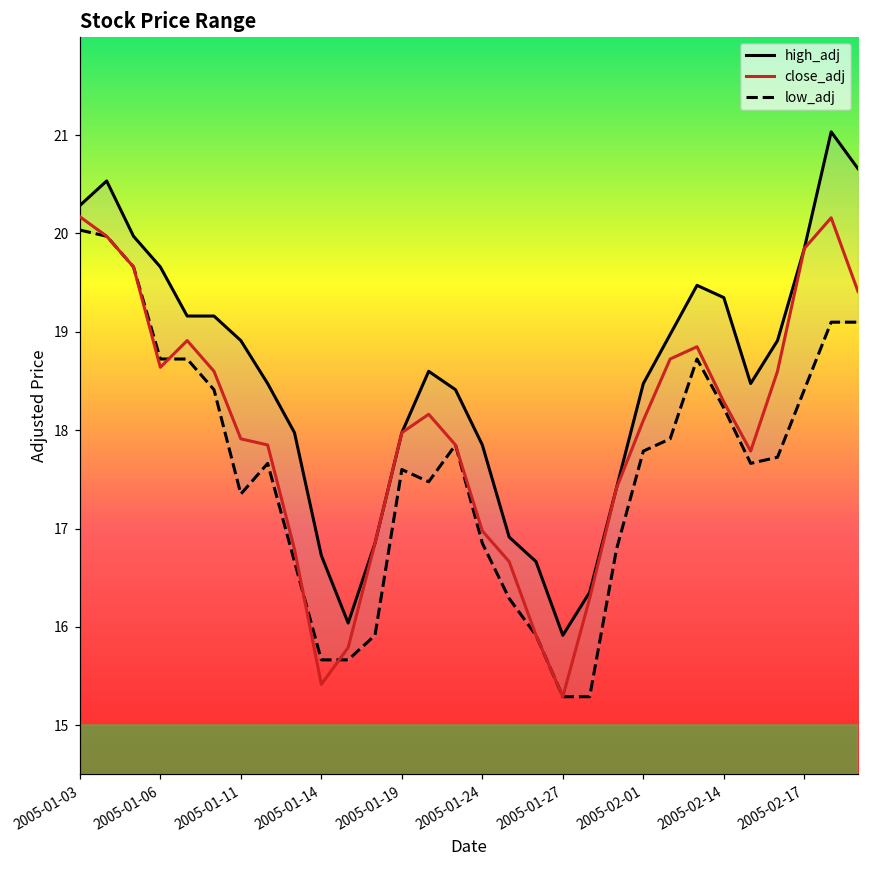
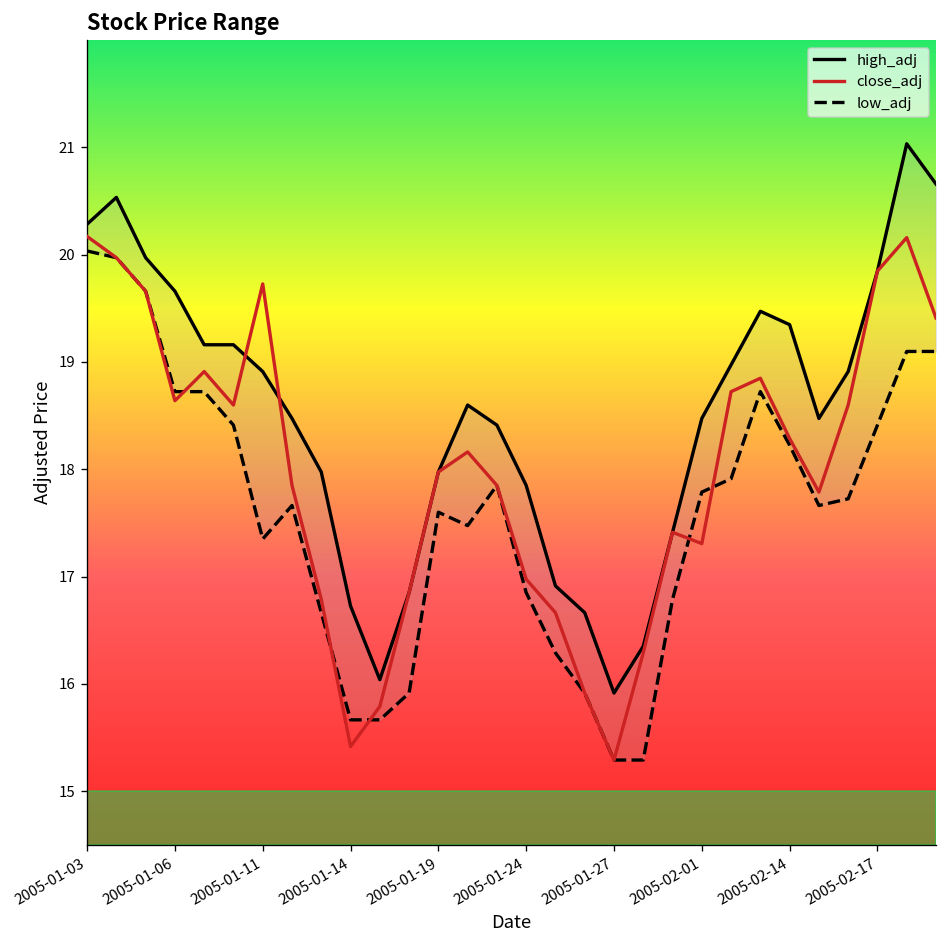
close_adj, 2005-01-11: 17.9 -> 19.7
close_adj, 2005-02-01: 18.1 -> 17.3
